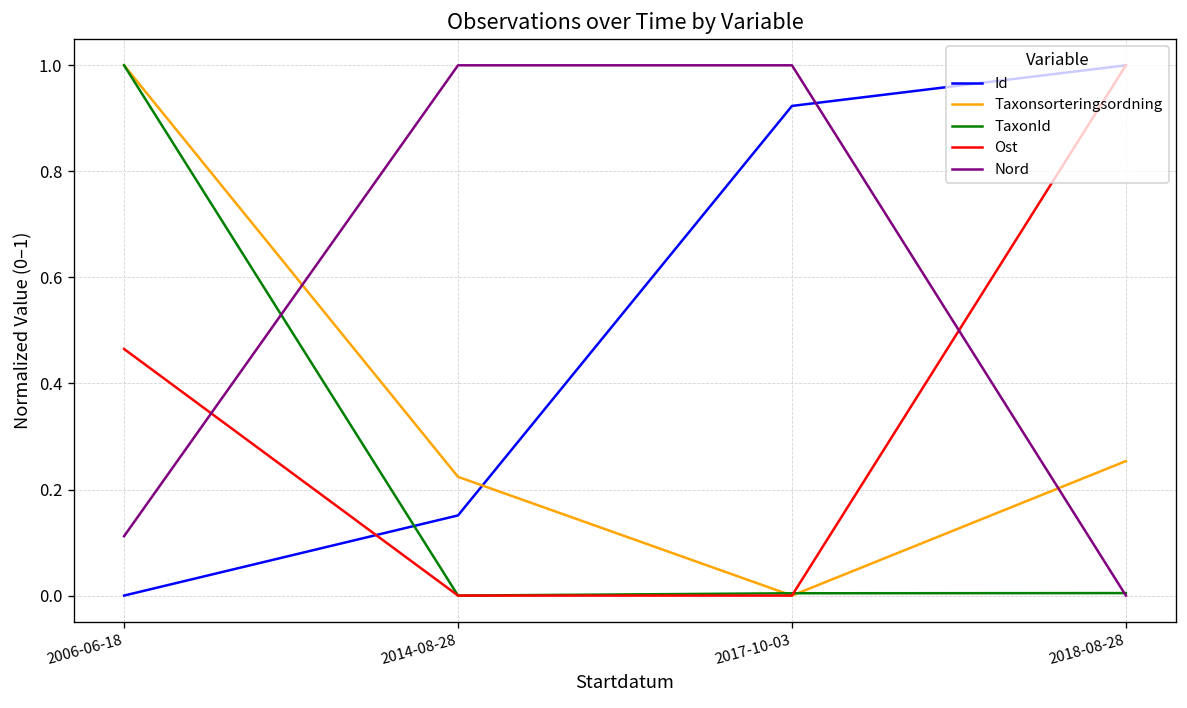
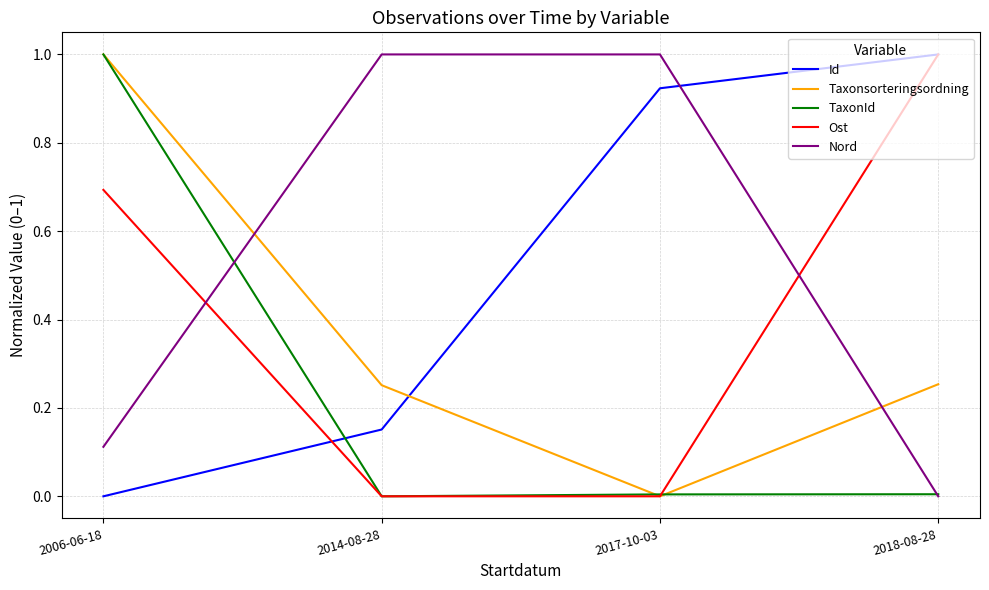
Ost, 2006-06-18: 0.47 -> 0.69
Taxonsorteringsordning, 2014-08-28: 0.22 -> 0.25
